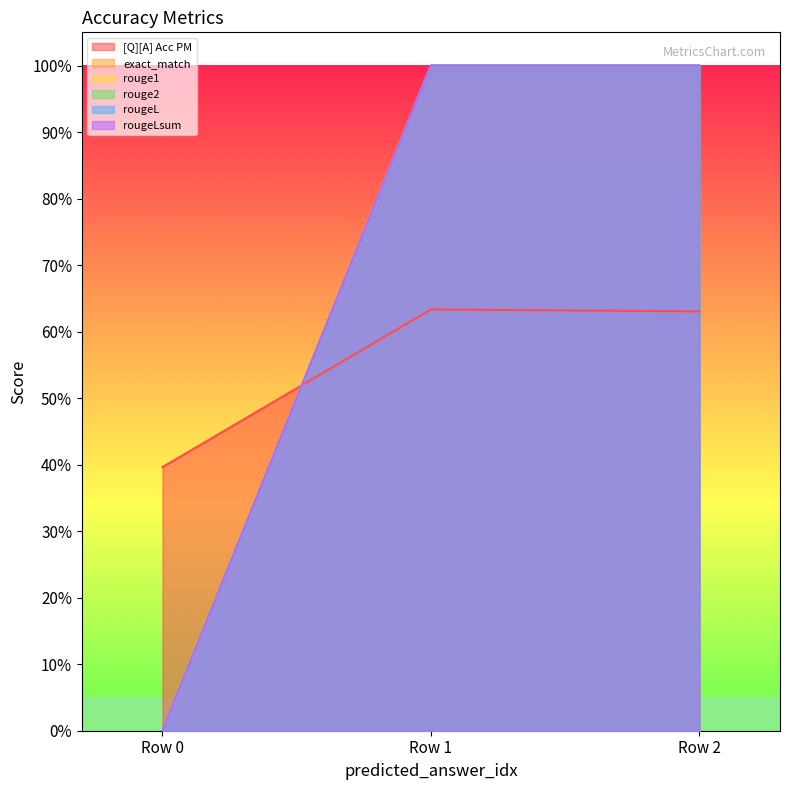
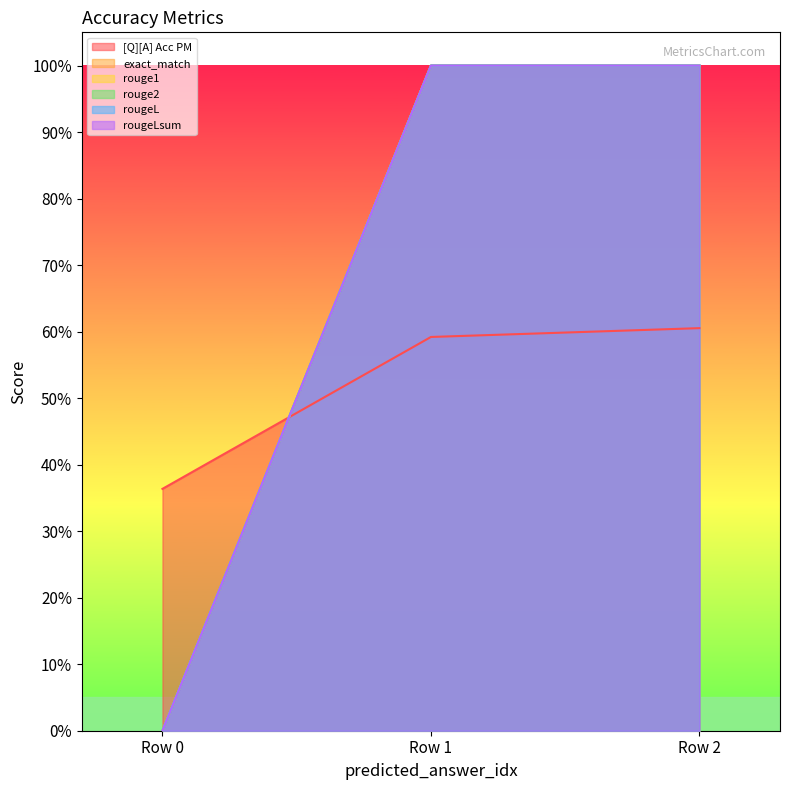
[Q][A] Acc PM, Row 0: 40% -> 36%
[Q][A] Acc PM, Row 1: 63% -> 59%
[Q][A] Acc PM, Row 2: 63% -> 61%
